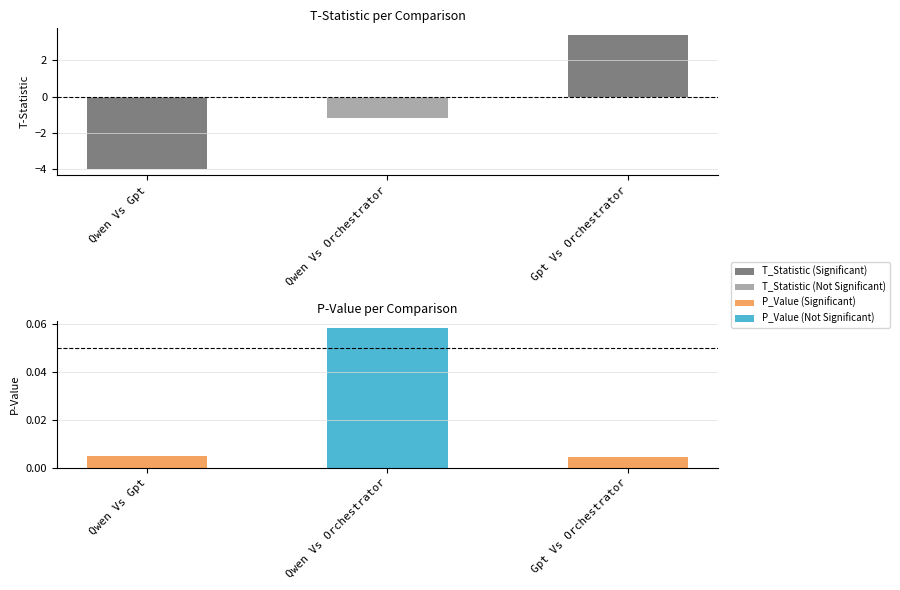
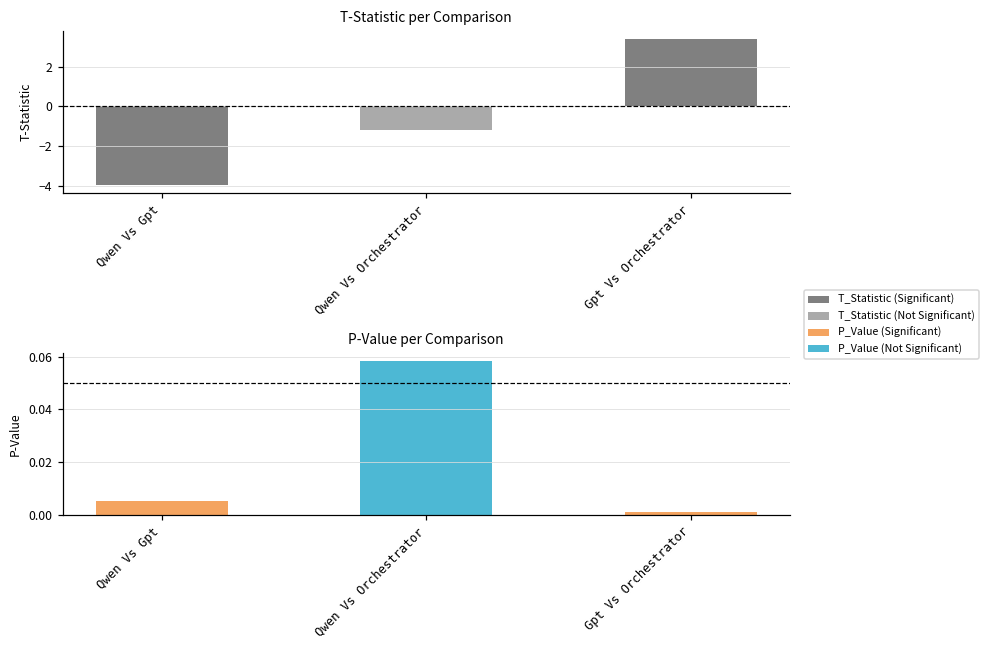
P-Value per Comparison, Gpt Vs Orchestrator: 0.004 -> 0.001
